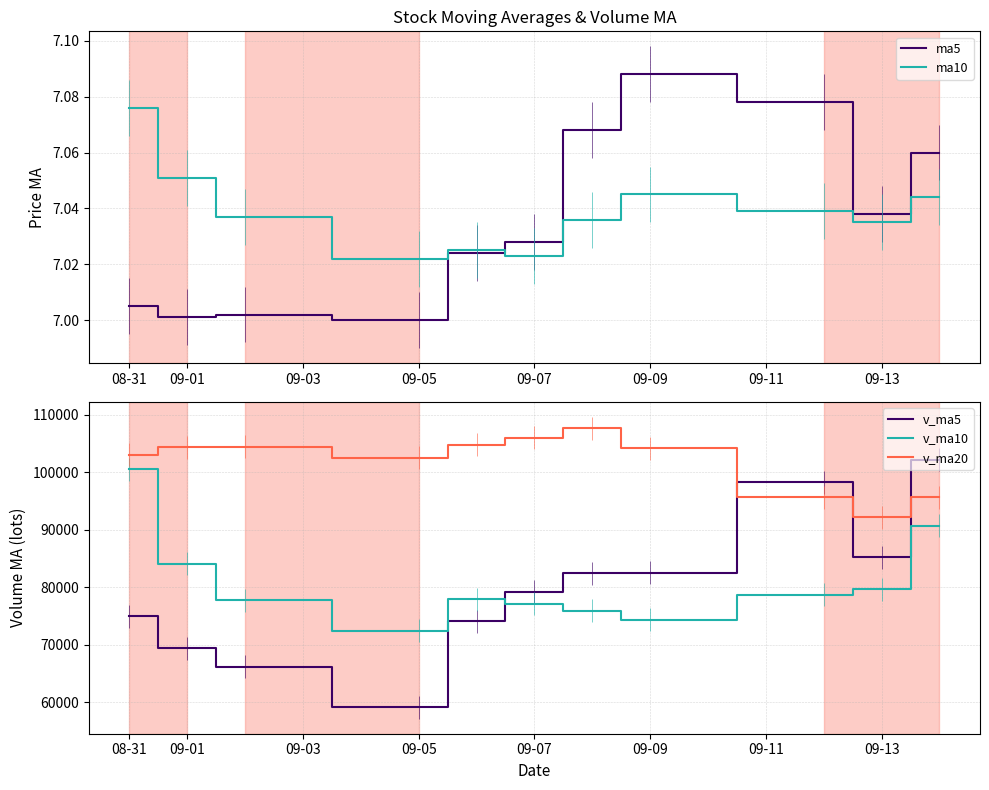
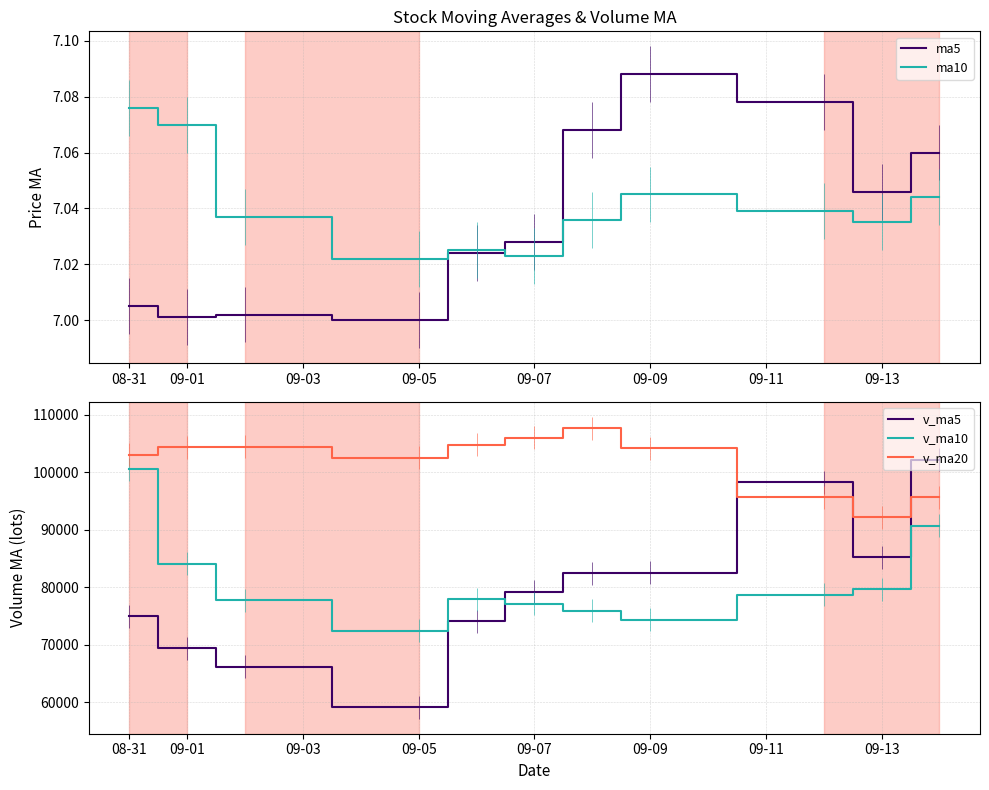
Stock Moving Averages & Volume MA, ma10, 09-01: 7.051 -> 7.070
Stock Moving Averages & Volume MA, ma5, 09-13: 7.038 -> 7.046
